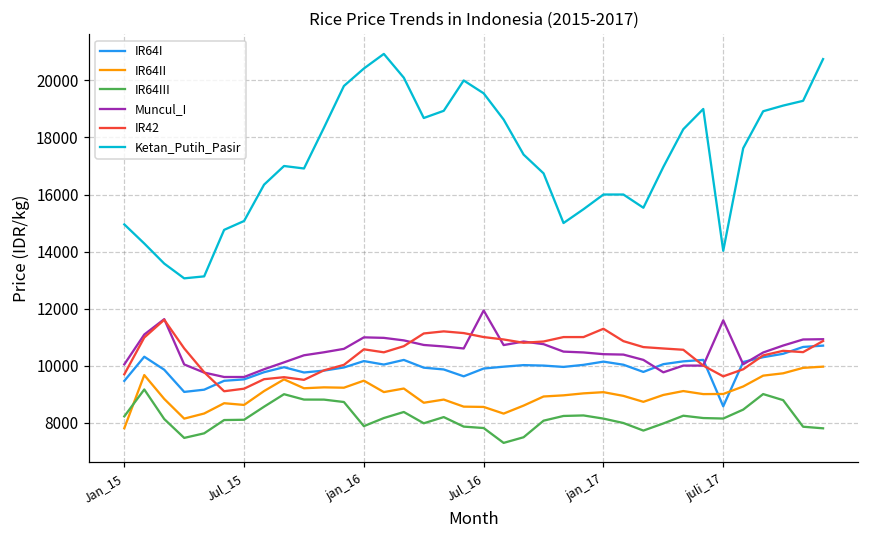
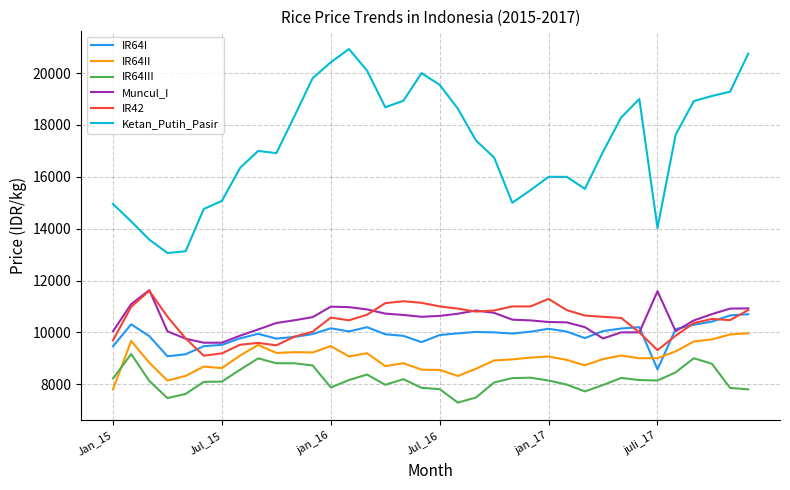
Muncul_I, Jul_16: 11900 -> 10600
IR42, juli_17: 9600 -> 9300
